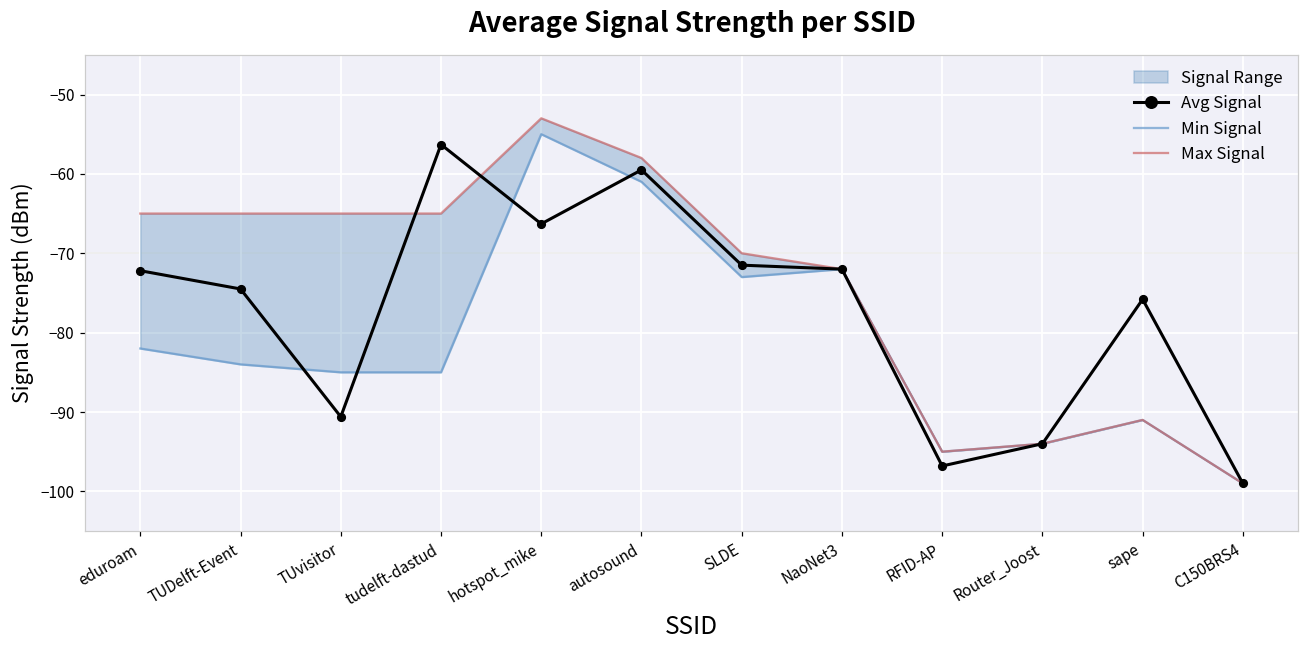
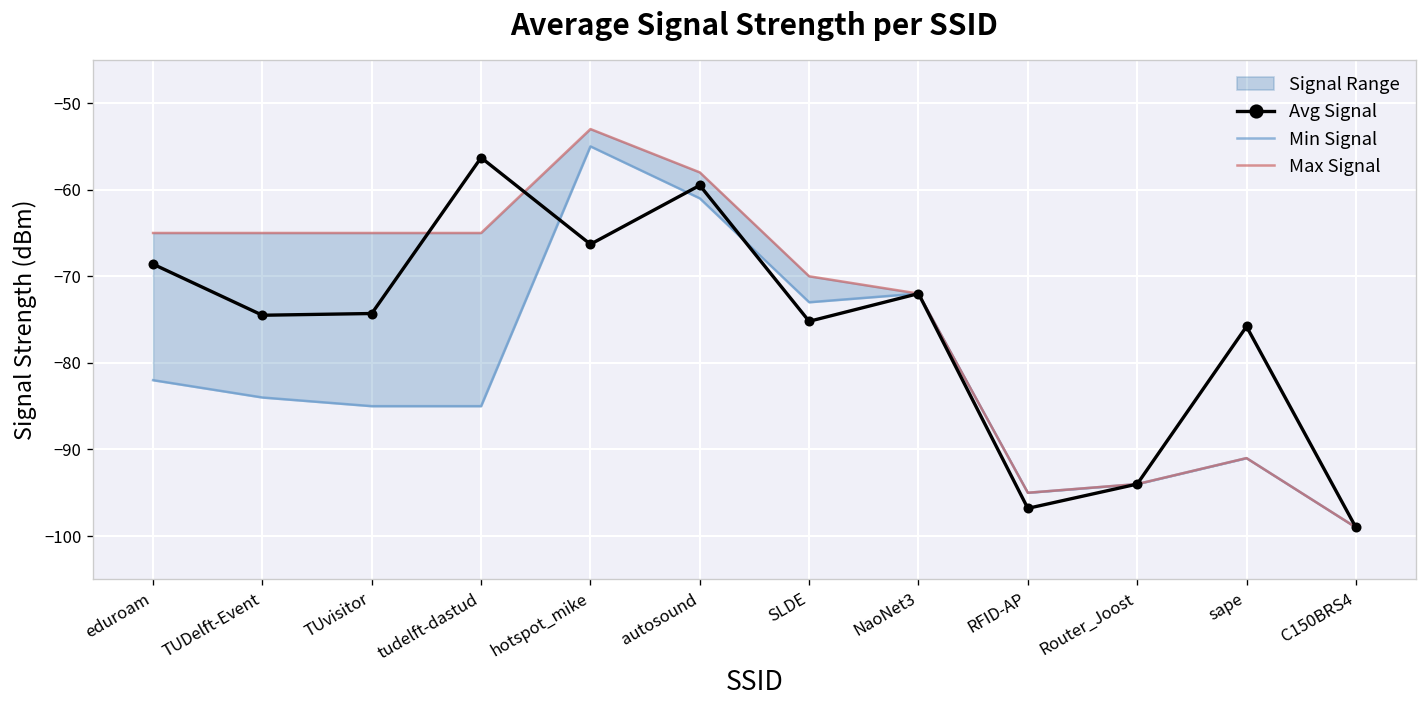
Avg Signal, eduroam: -72 -> -69
Avg Signal, TUvisitor: -91 -> -74
Avg Signal, SLDE: -72 -> -75
